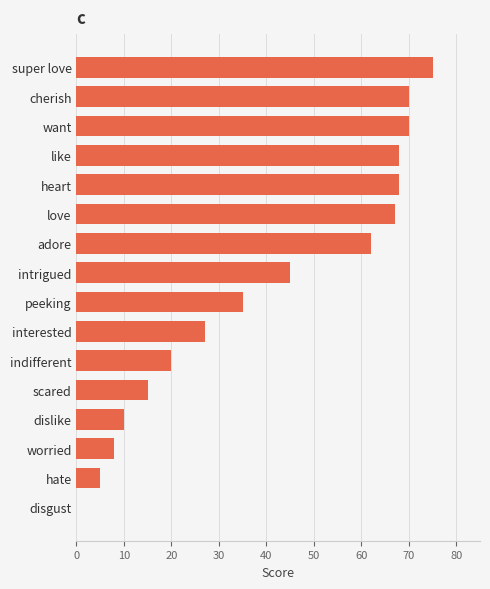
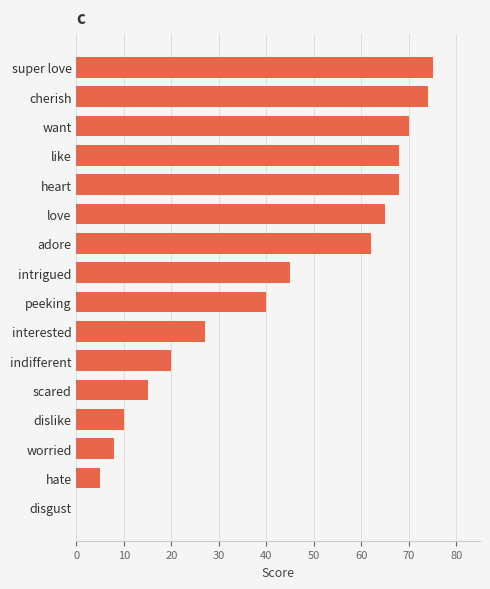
cherish: 70 -> 74
love: 67 -> 65
peeking: 35 -> 40
